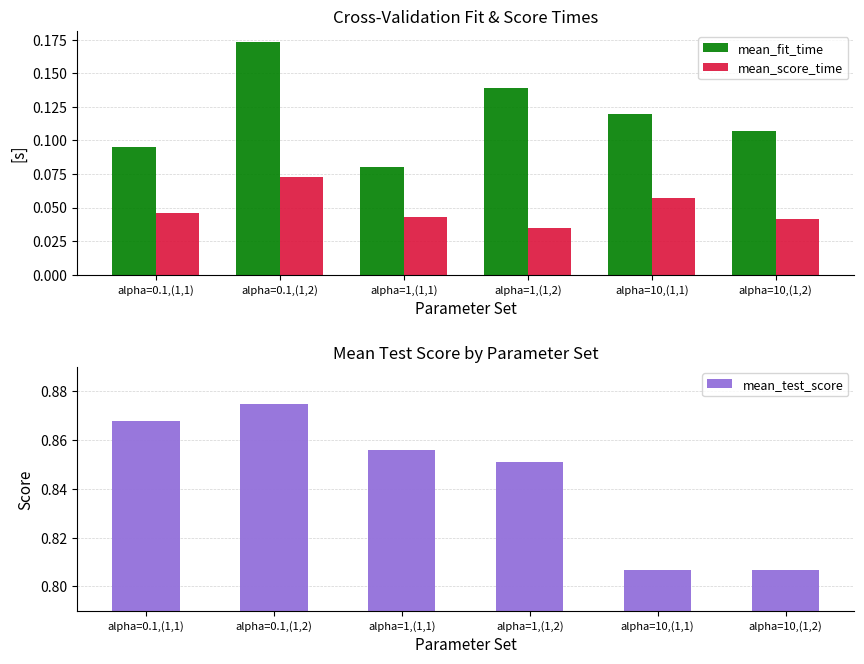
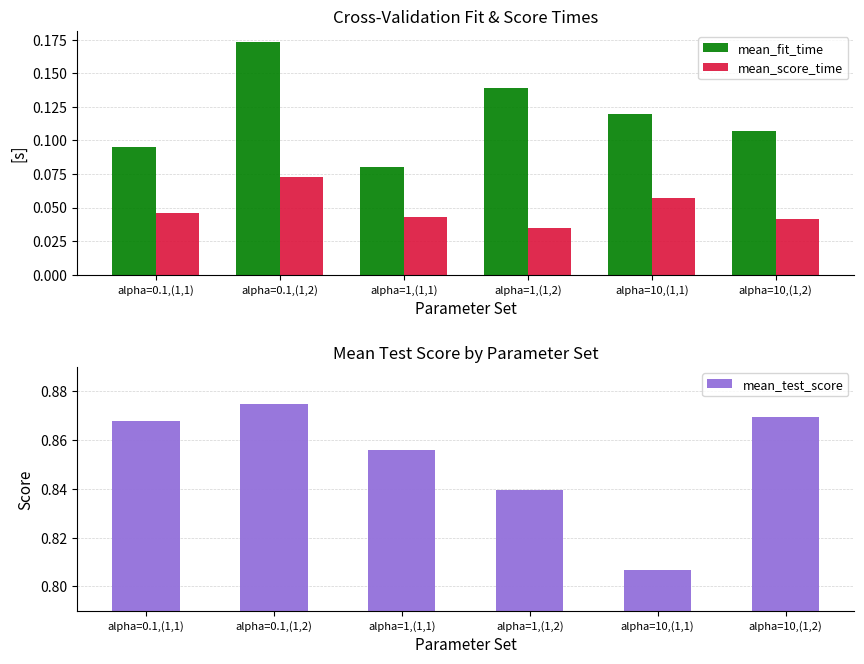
Mean Test Score by Parameter Set, alpha=1,(1,2): 0.851 -> 0.840
Mean Test Score by Parameter Set, alpha=10,(1,2): 0.807 -> 0.869
